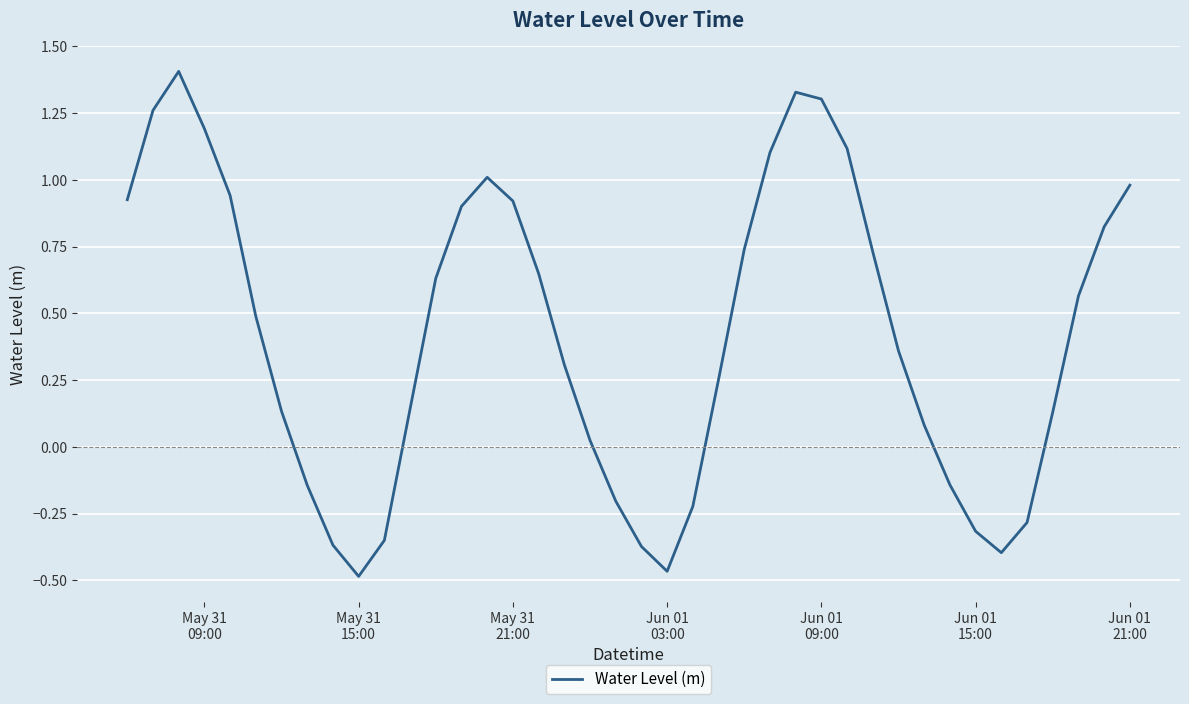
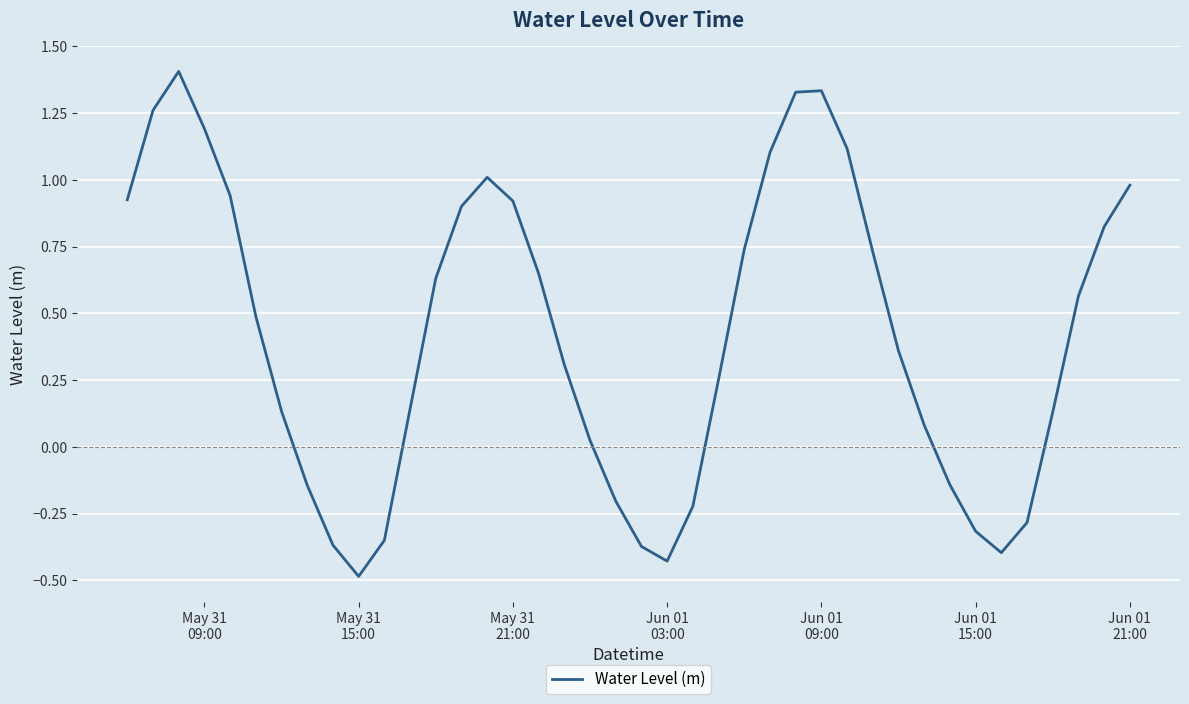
Jun 01 03:00: -0.47 -> -0.43
Jun 01 09:00: 1.30 -> 1.33
